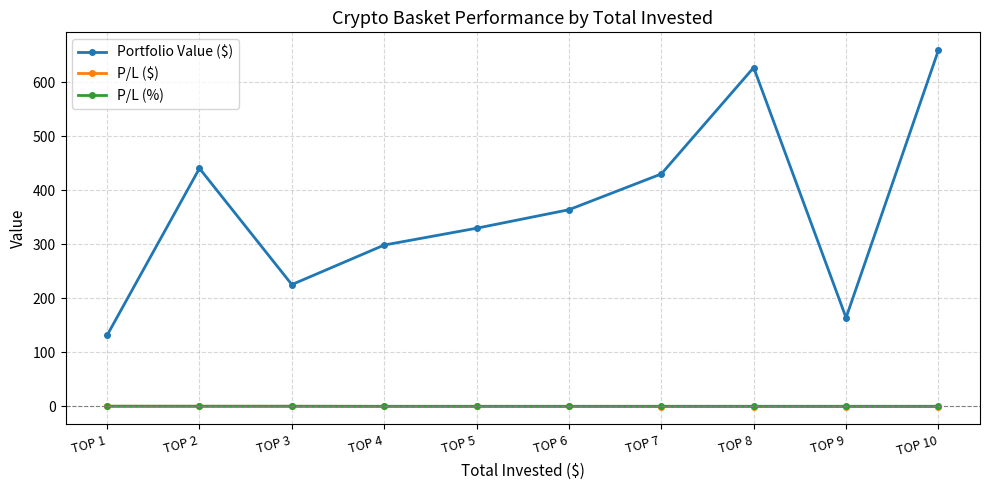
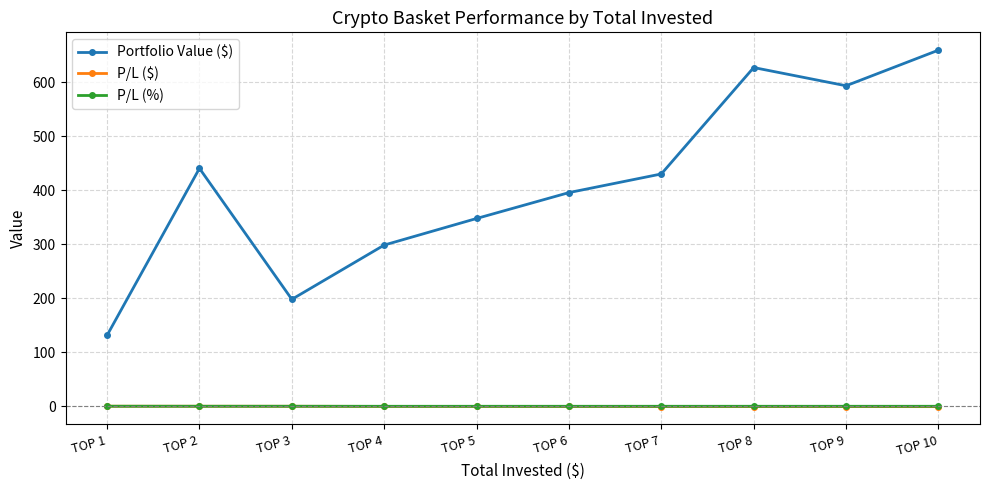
Portfolio Value ($), TOP 3: 230 -> 200
Portfolio Value ($), TOP 5: 330 -> 350
Portfolio Value ($), TOP 6: 360 -> 400
Portfolio Value ($), TOP 9: 160 -> 590
